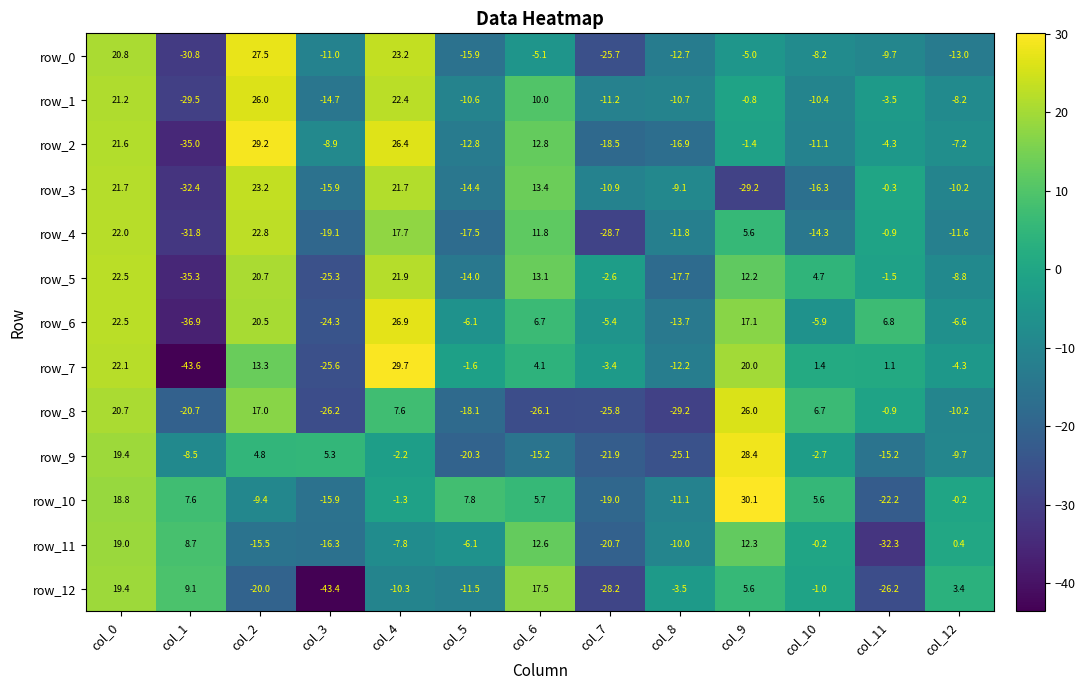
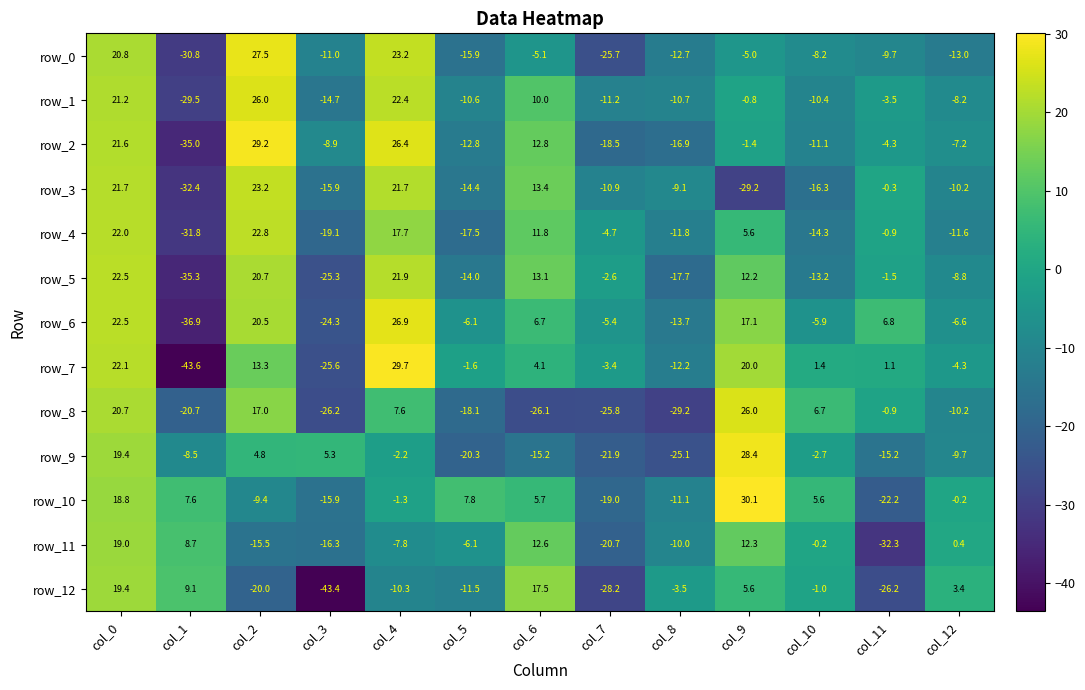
row_4, col_7: -28.7 -> -4.7
row_5, col_10: 4.7 -> -13.2
